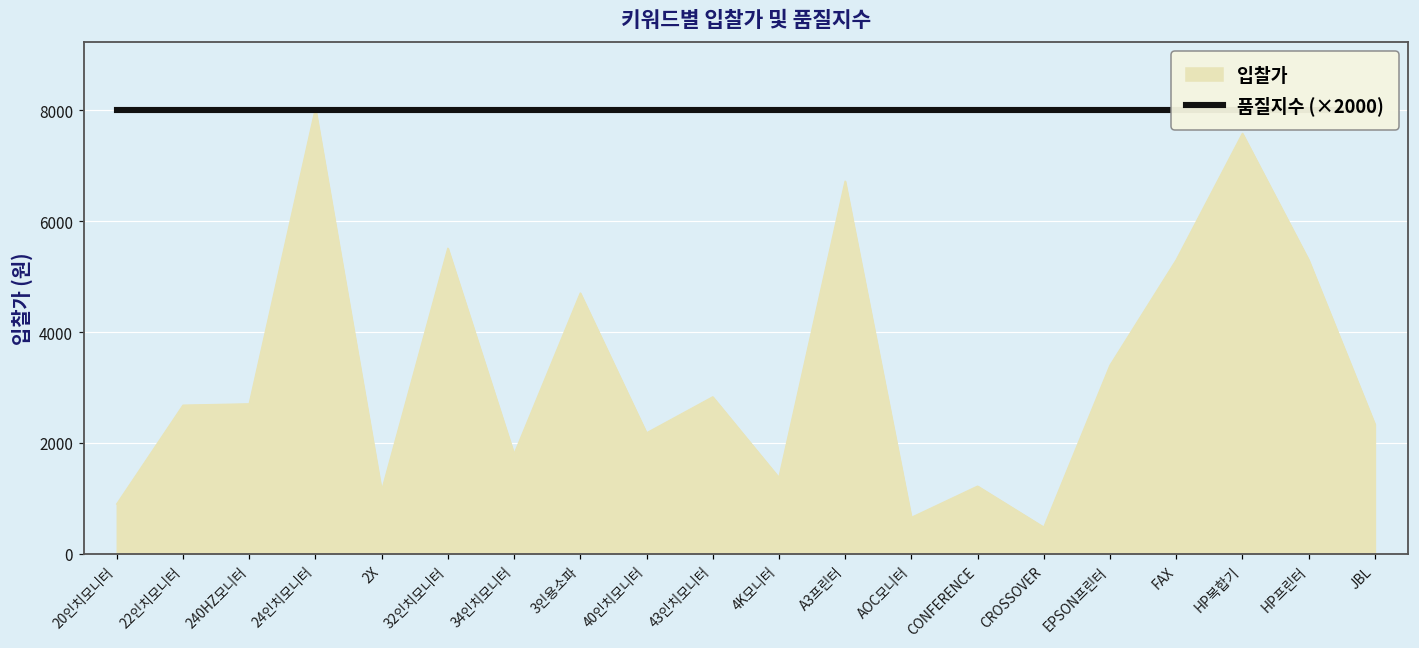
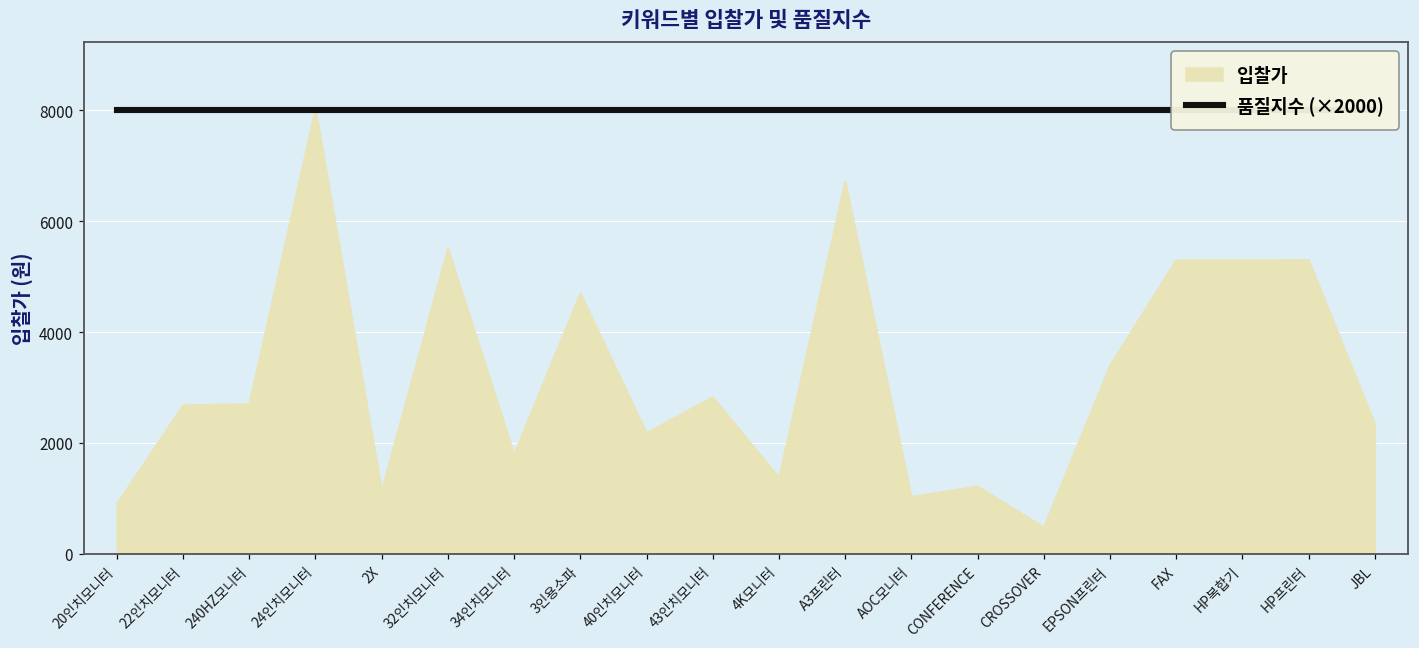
입찰가, AOC모니터: 700 -> 1000
입찰가, HP복합기: 7600 -> 5300
